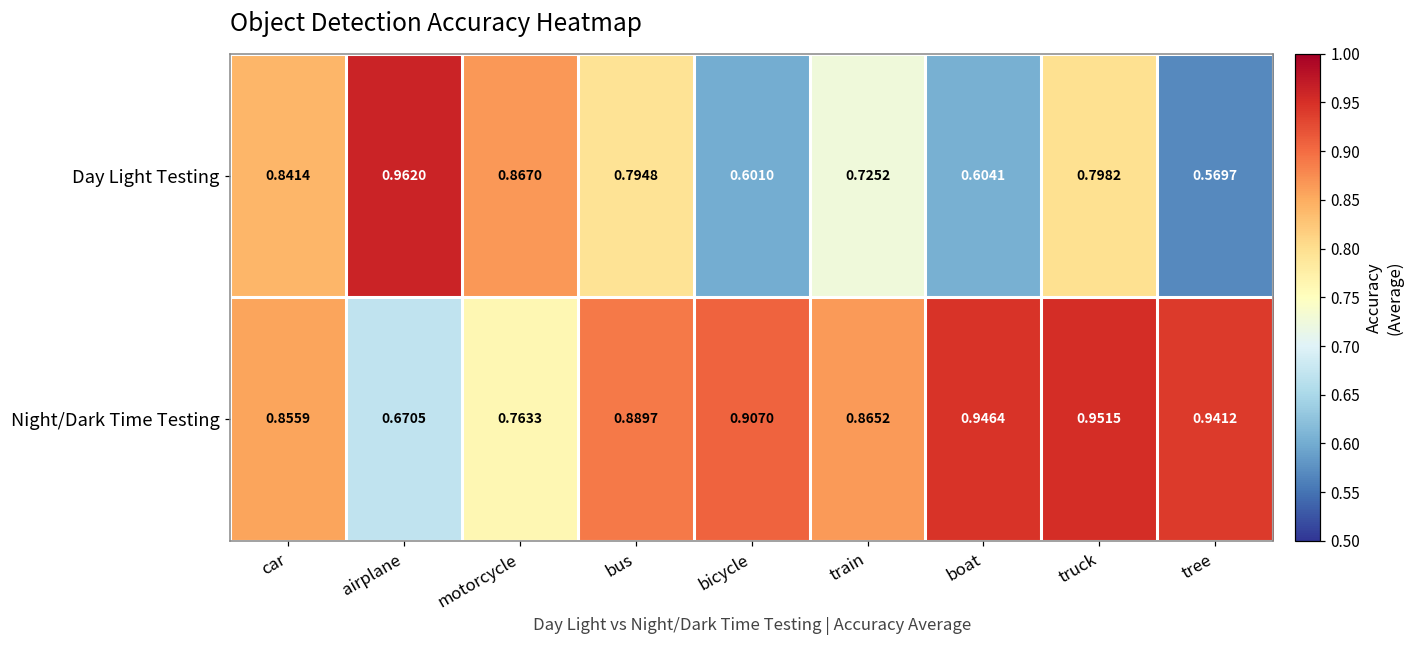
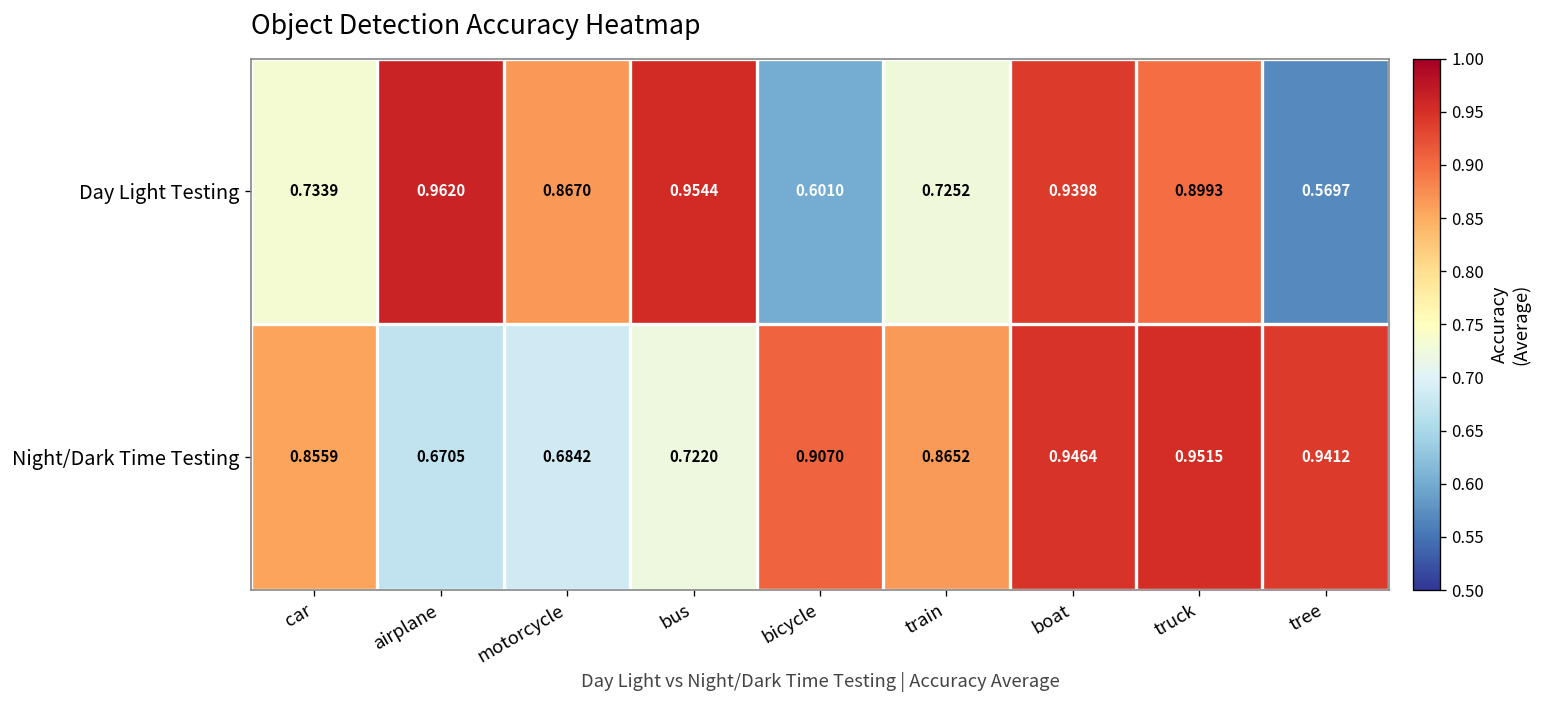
Day Light Testing, car: 0.8414 -> 0.7339
Day Light Testing, bus: 0.7948 -> 0.9544
Day Light Testing, boat: 0.6041 -> 0.9398
Day Light Testing, truck: 0.7982 -> 0.8993
Night/Dark Time Testing, motorcycle: 0.7633 -> 0.6842
Night/Dark Time Testing, bus: 0.8897 -> 0.7220
